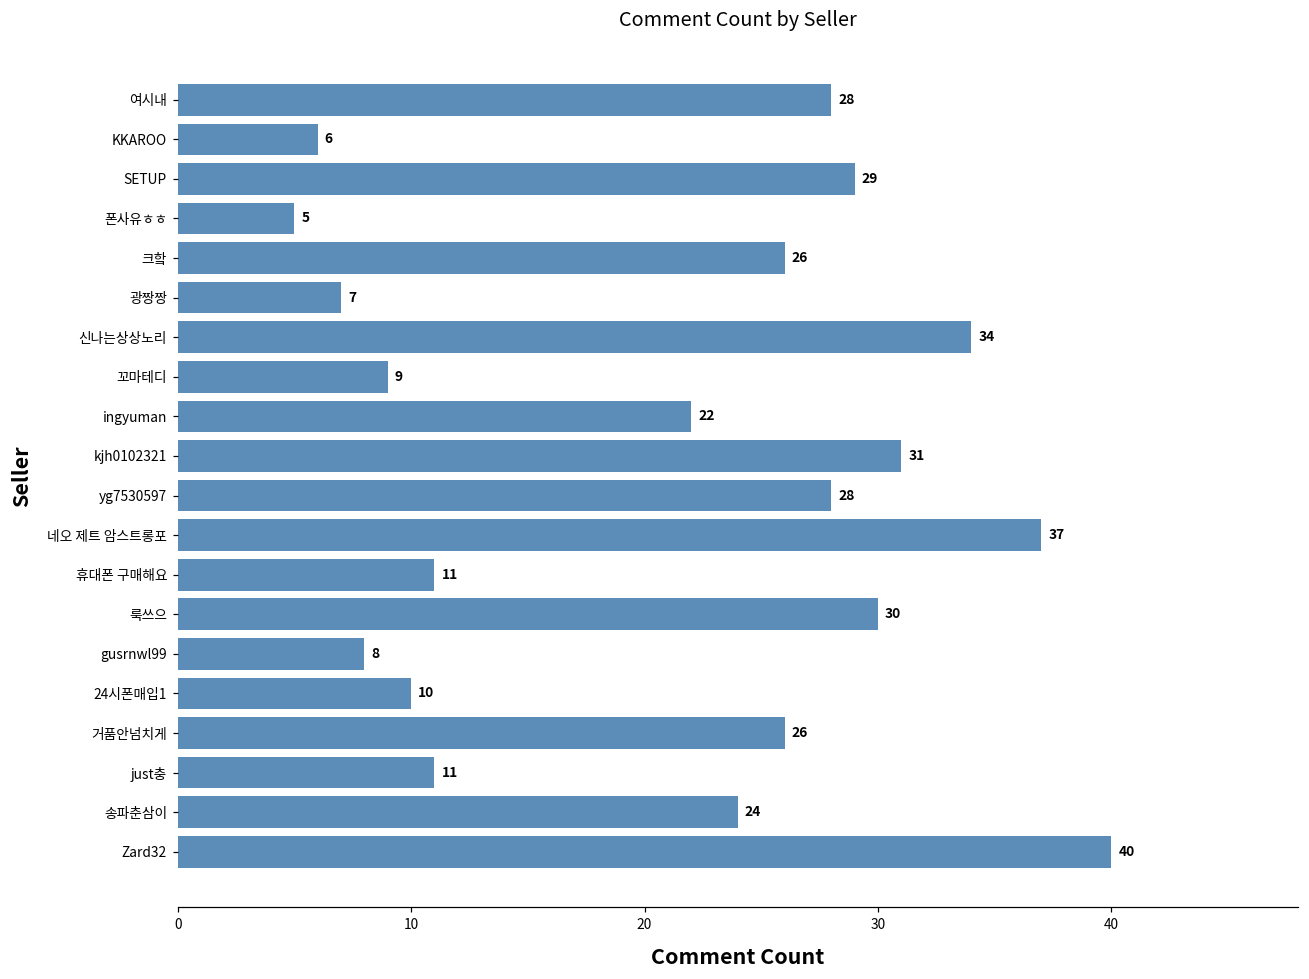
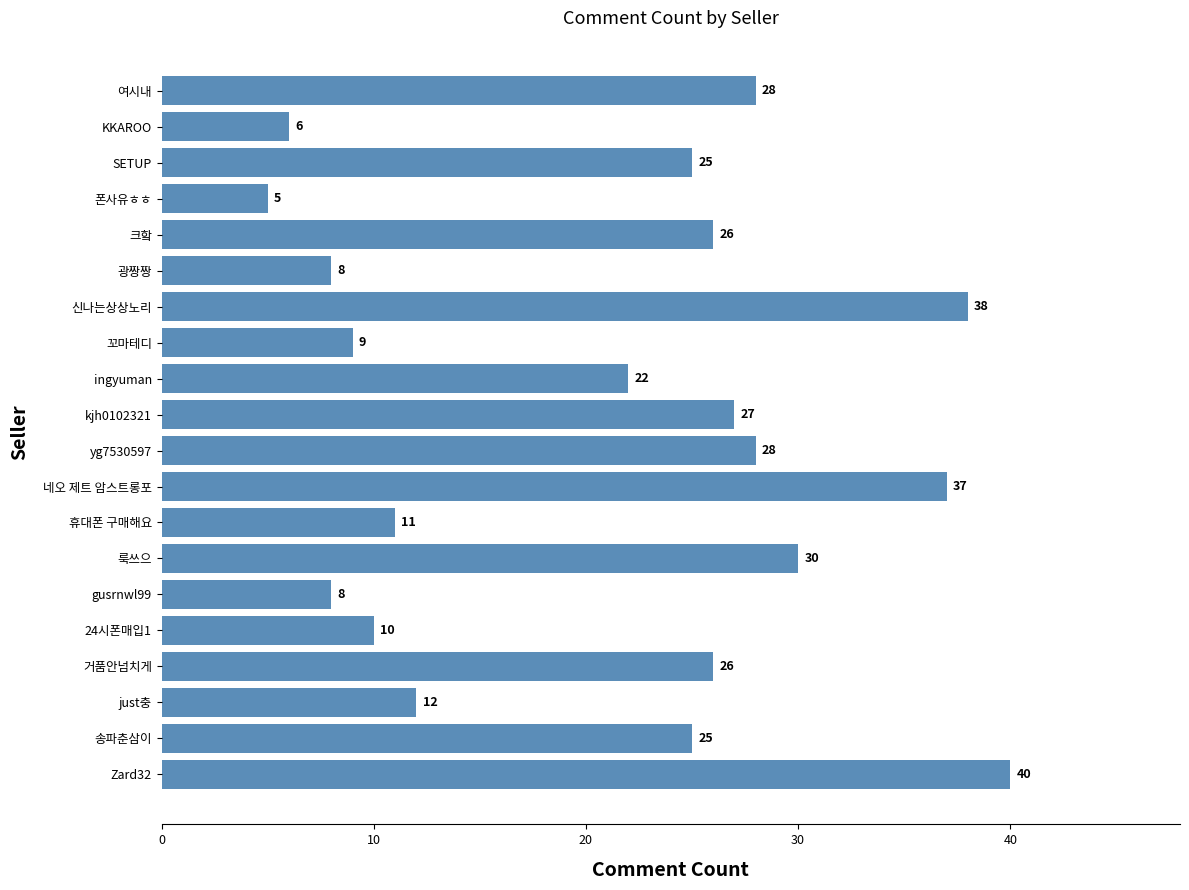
SETUP: 29 -> 25
광짱짱: 7 -> 8
신나는상상노리: 34 -> 38
kjh0102321: 31 -> 27
just충: 11 -> 12
송파춘삼이: 24 -> 25
